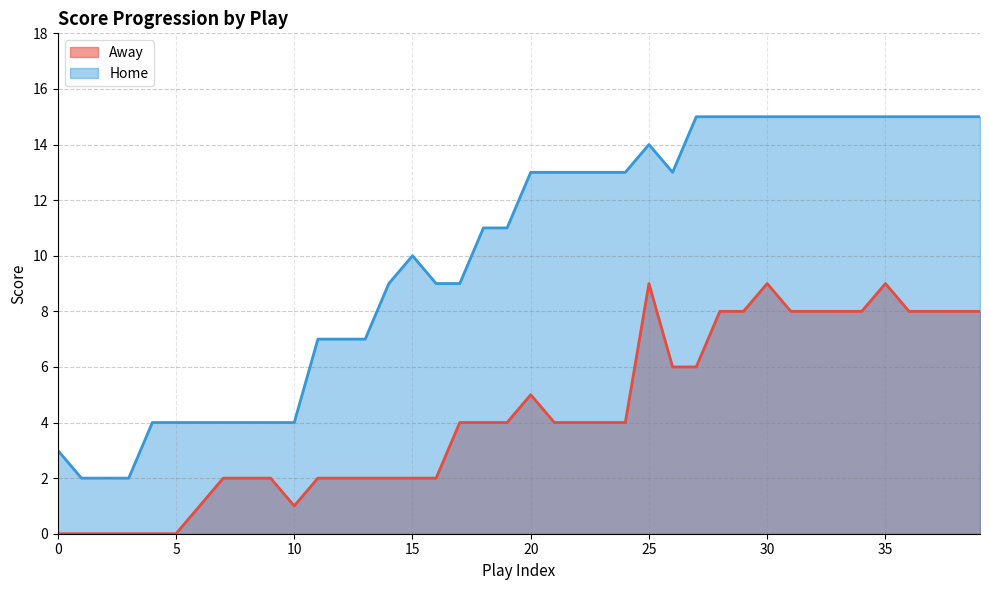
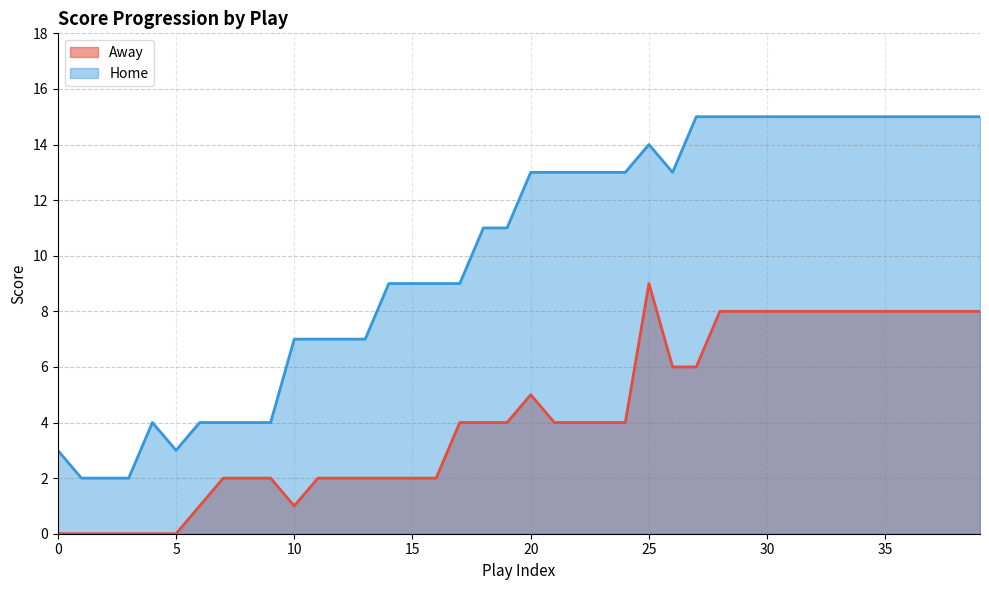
Home, 5: 4 -> 3
Home, 10: 4 -> 7
Home, 15: 10 -> 9
Away, 30: 9 -> 8
Away, 35: 9 -> 8
